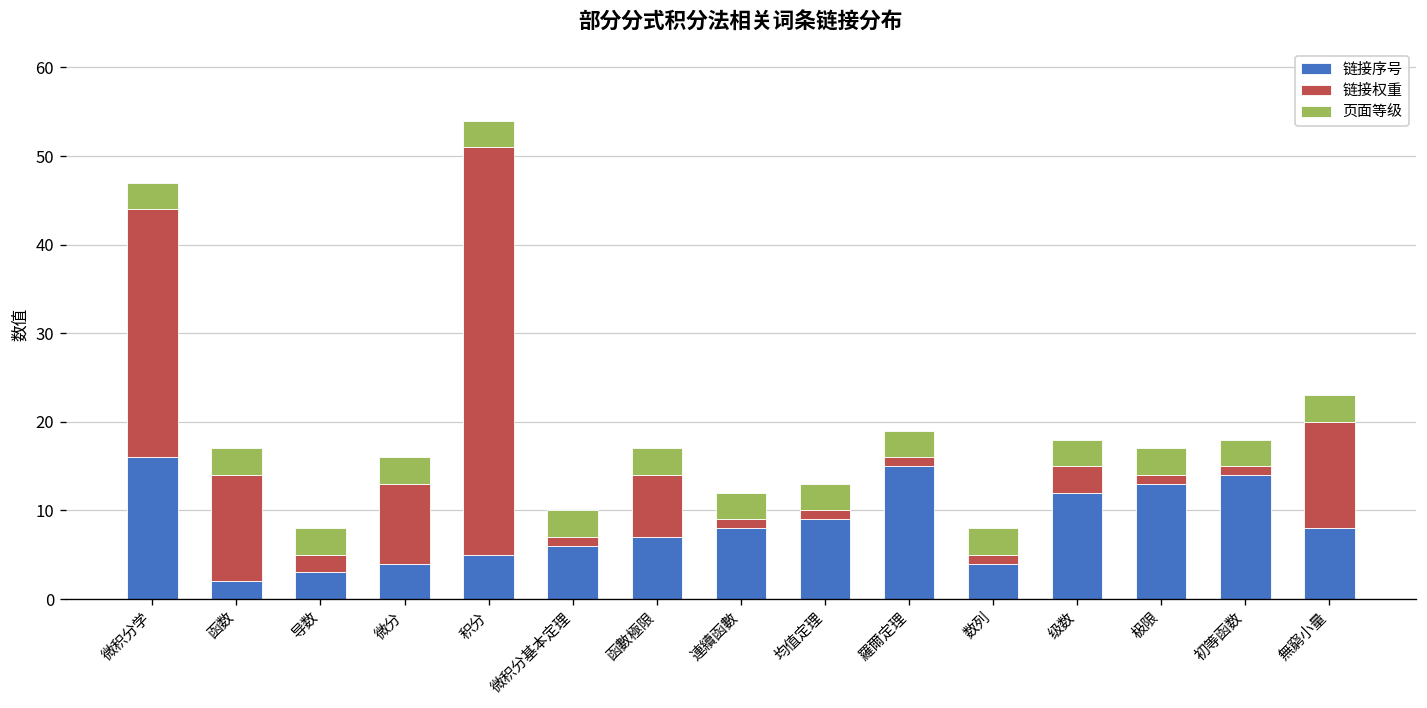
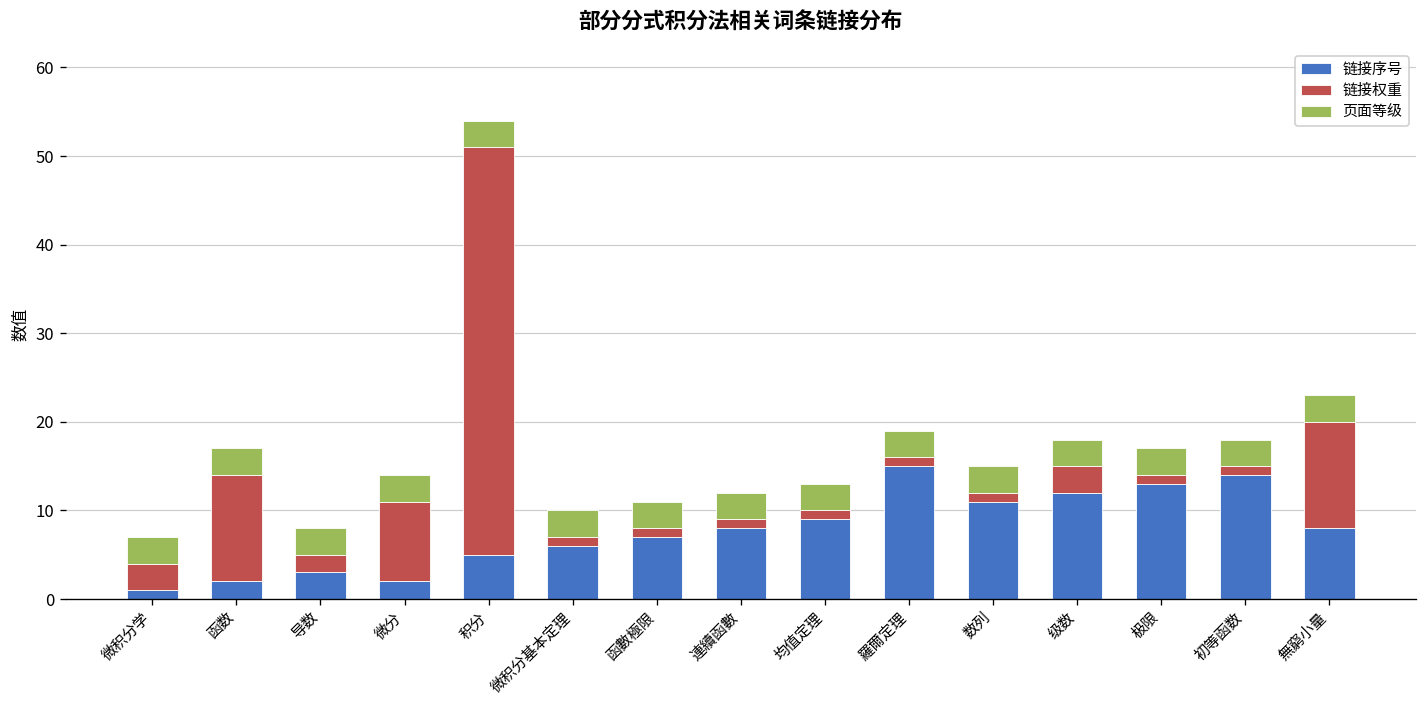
链接序号, 微积分学: 16 -> 1
链接权重, 微积分学: 28 -> 3
链接序号, 微分: 4 -> 2
链接权重, 函數極限: 7 -> 1
链接序号, 数列: 4 -> 11
